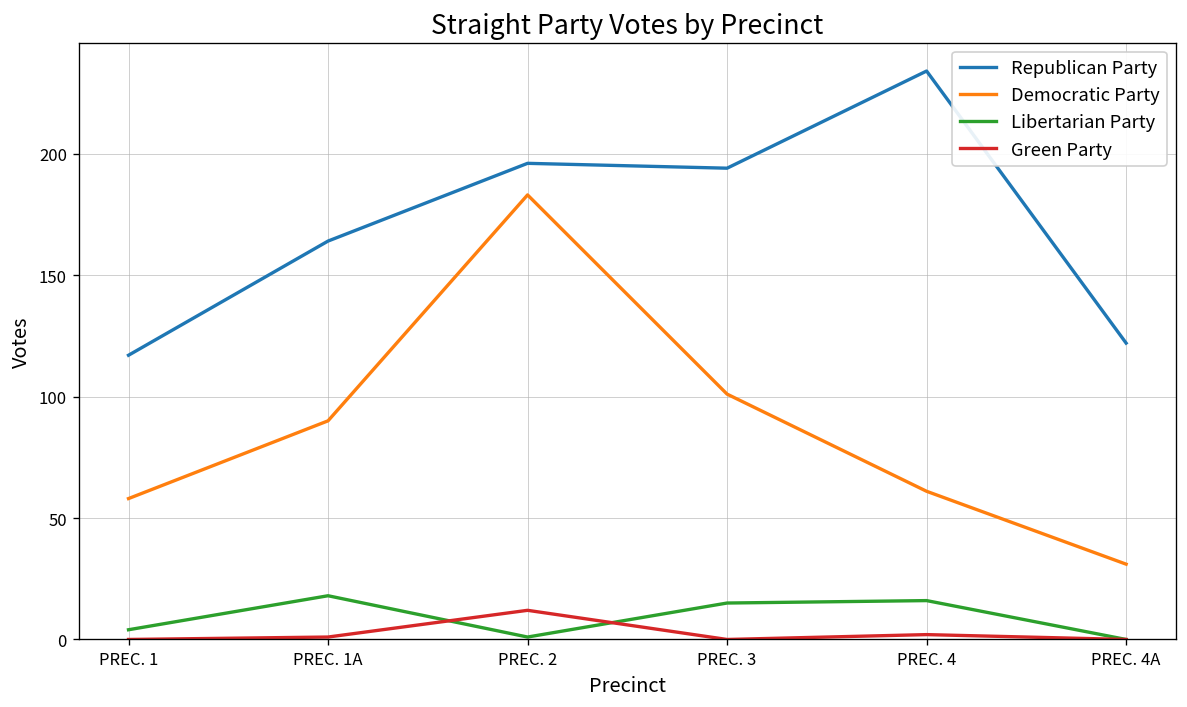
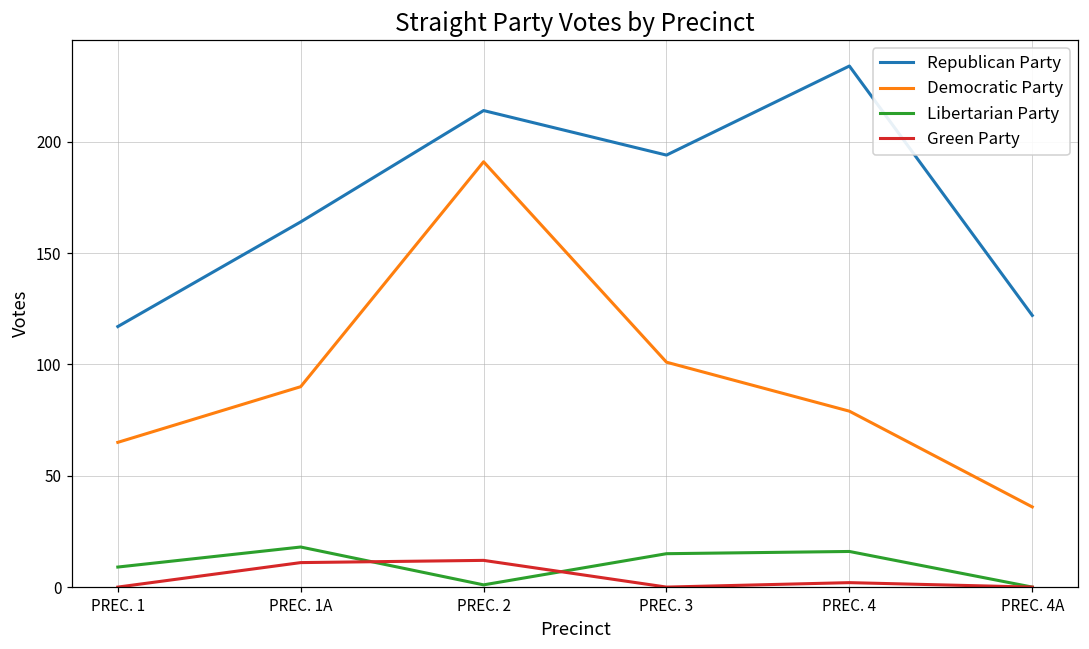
Democratic Party, PREC. 1: 58 -> 65
Libertarian Party, PREC. 1: 4 -> 9
Green Party, PREC. 1A: 1 -> 11
Republican Party, PREC. 2: 196 -> 214
Democratic Party, PREC. 2: 183 -> 191
Democratic Party, PREC. 4: 61 -> 79
Democratic Party, PREC. 4A: 31 -> 36
